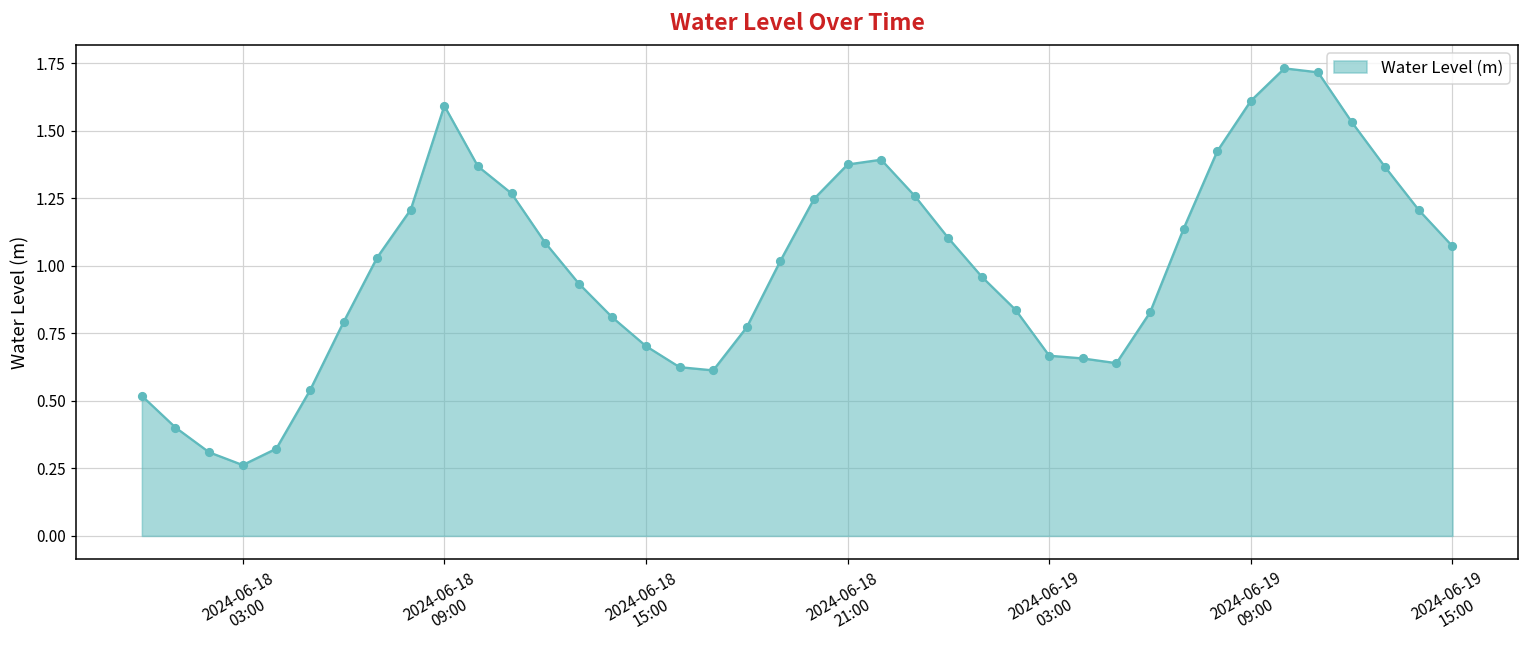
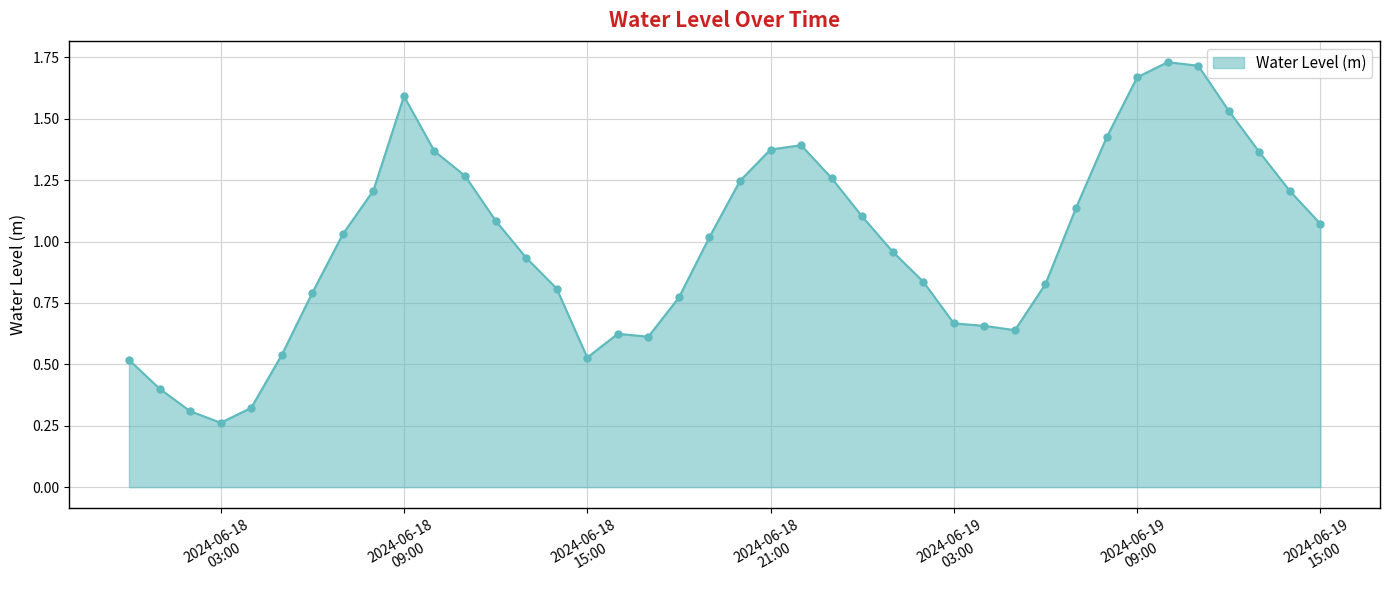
2024-06-18 15:00: 0.70 -> 0.53
2024-06-19 09:00: 1.61 -> 1.67
